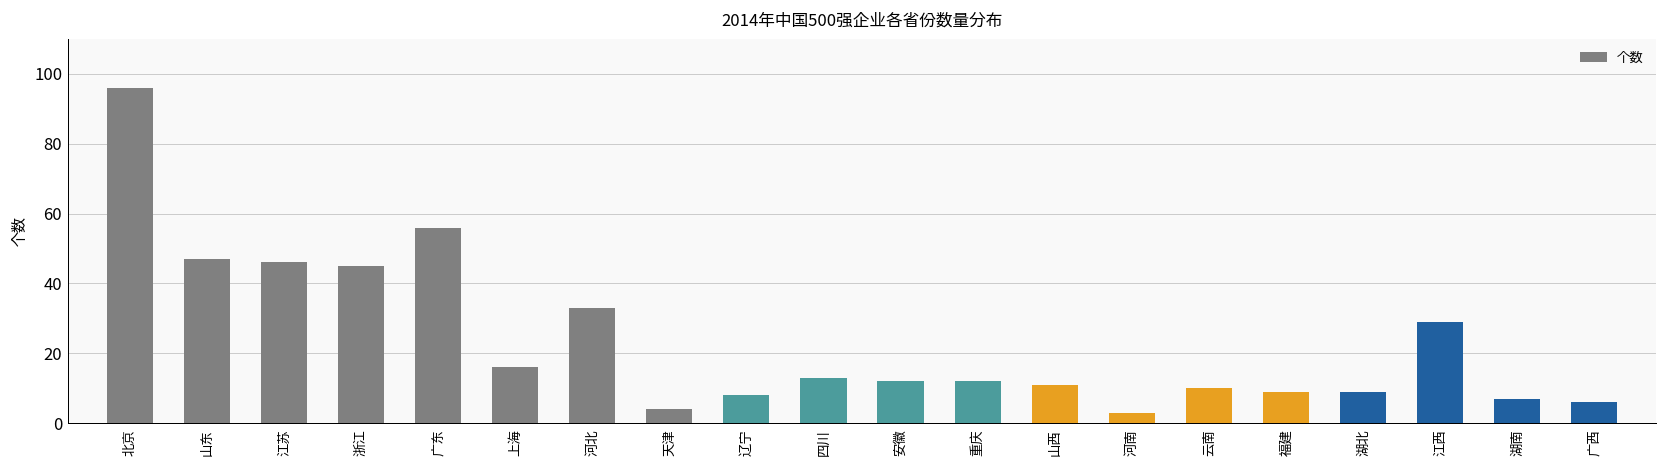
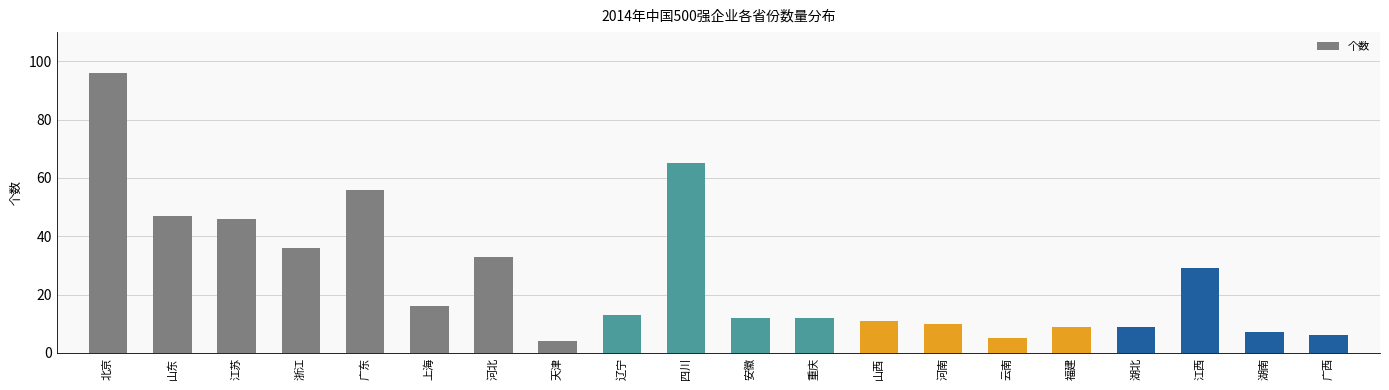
浙江: 45 -> 36
辽宁: 8 -> 13
四川: 13 -> 65
河南: 3 -> 10
云南: 10 -> 5
